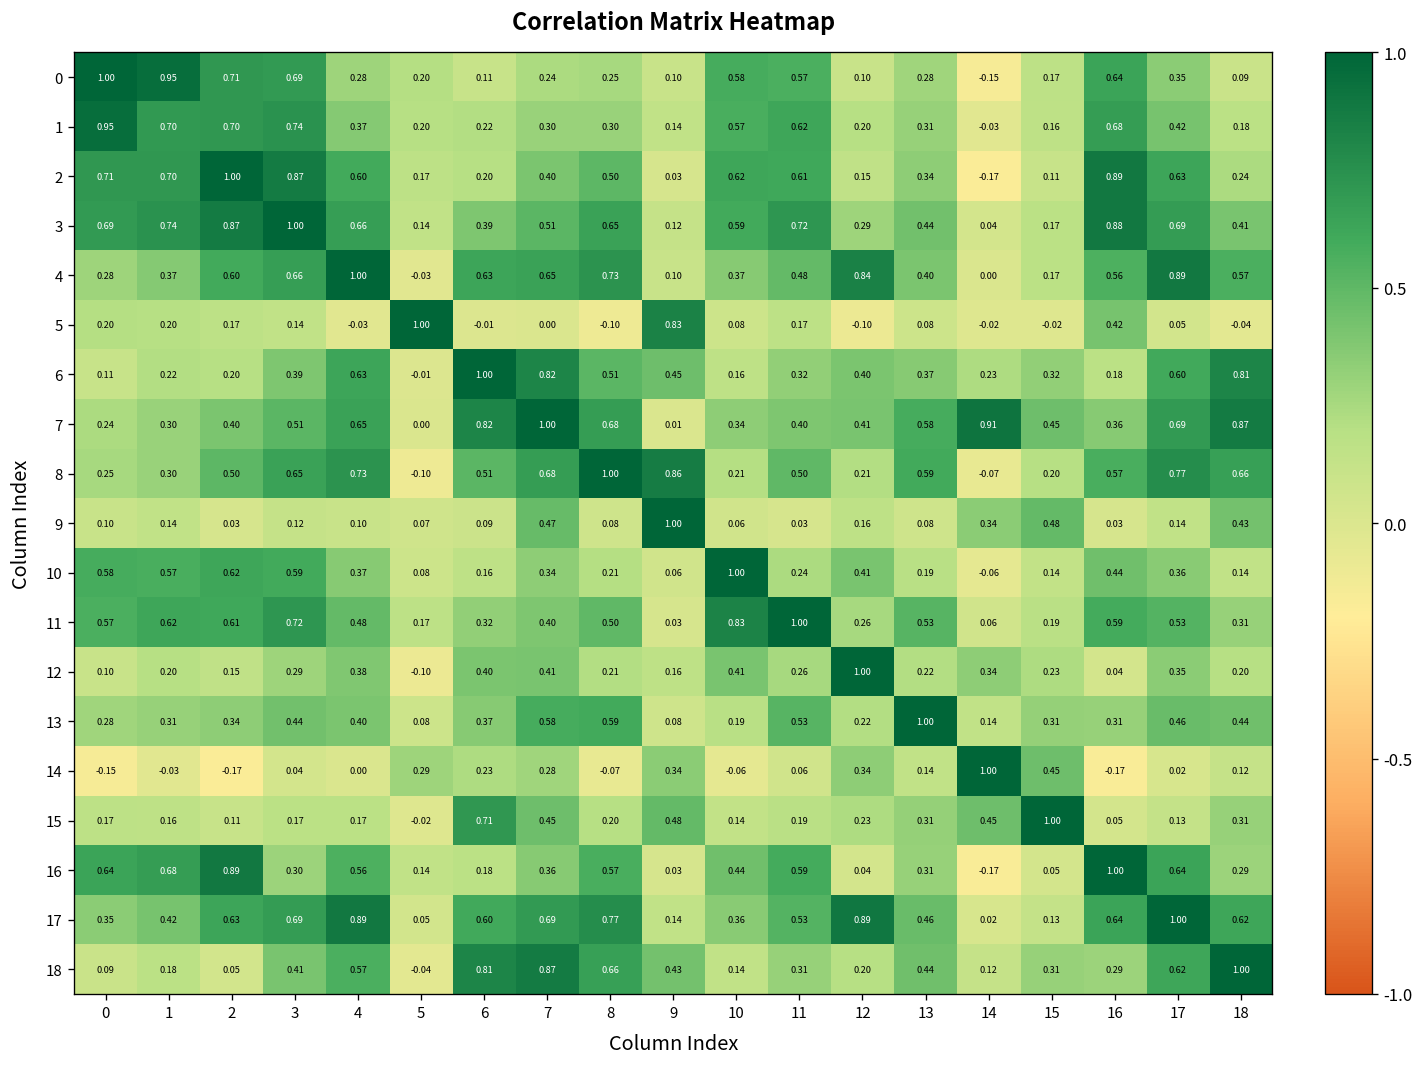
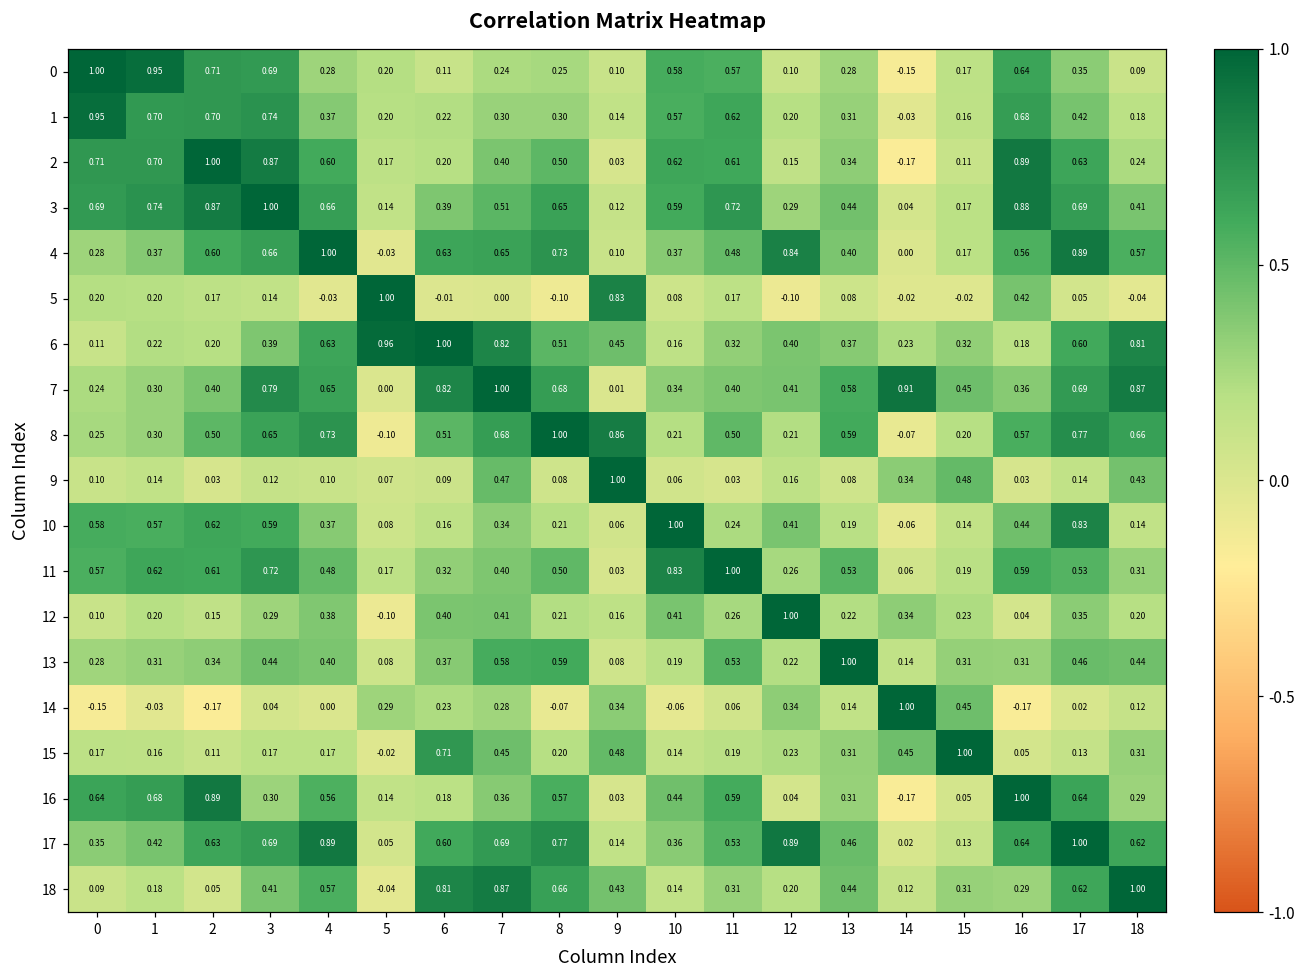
6, 5: -0.01 -> 0.96
7, 3: 0.51 -> 0.79
10, 17: 0.36 -> 0.83
